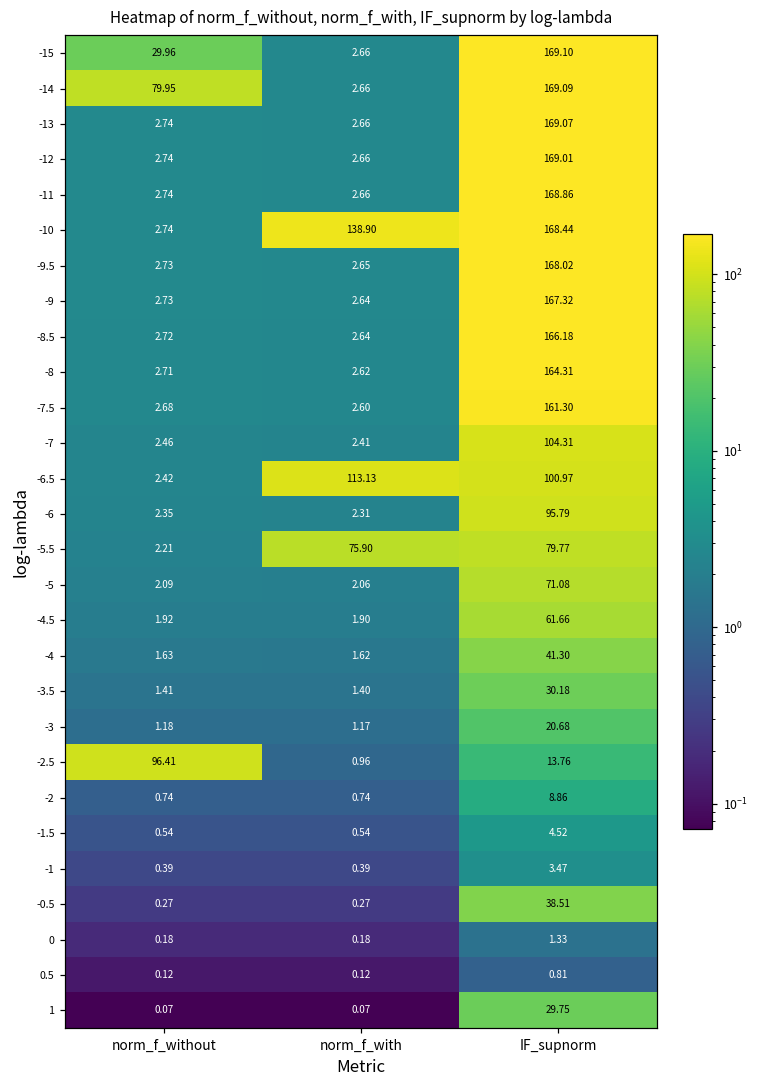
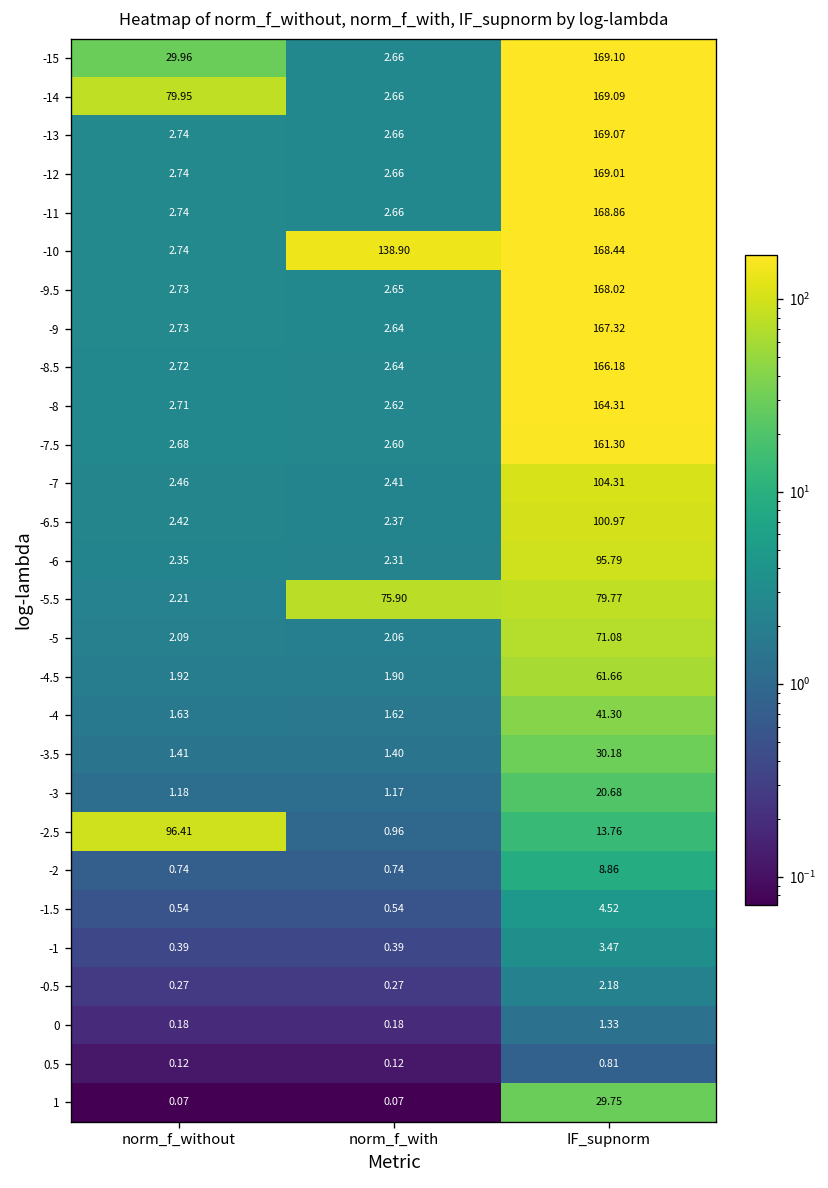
-6.5, norm_f_with: 113.13 -> 2.37
-0.5, IF_supnorm: 38.51 -> 2.18
